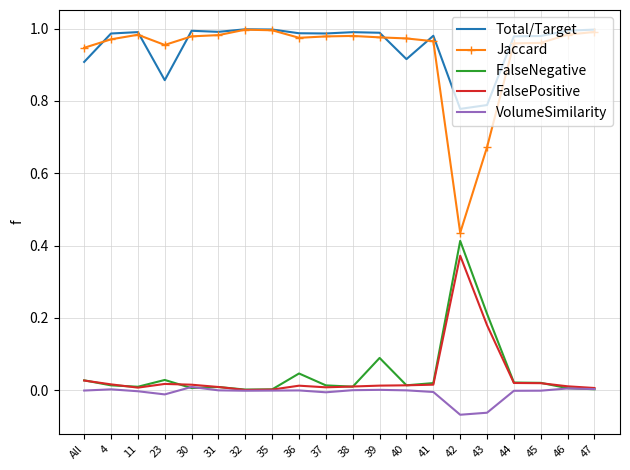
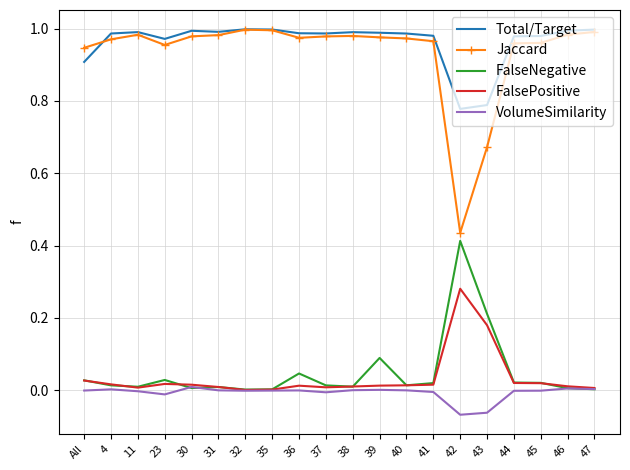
Total/Target, 23: 0.86 -> 0.97
Total/Target, 40: 0.92 -> 0.99
FalsePositive, 42: 0.37 -> 0.28
